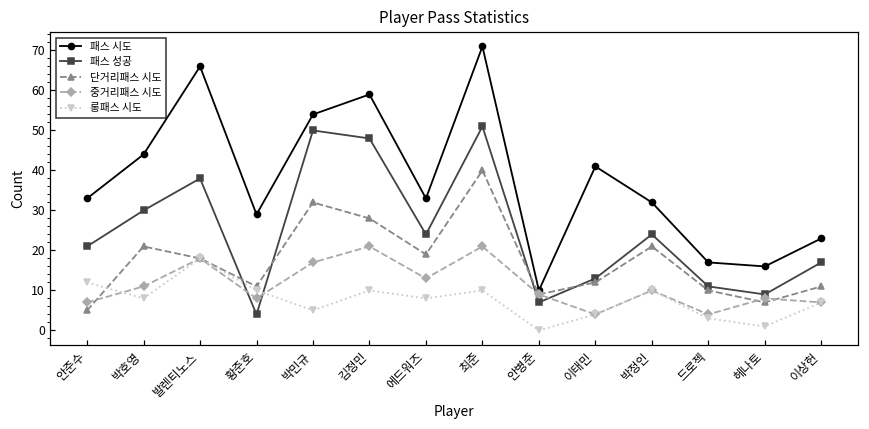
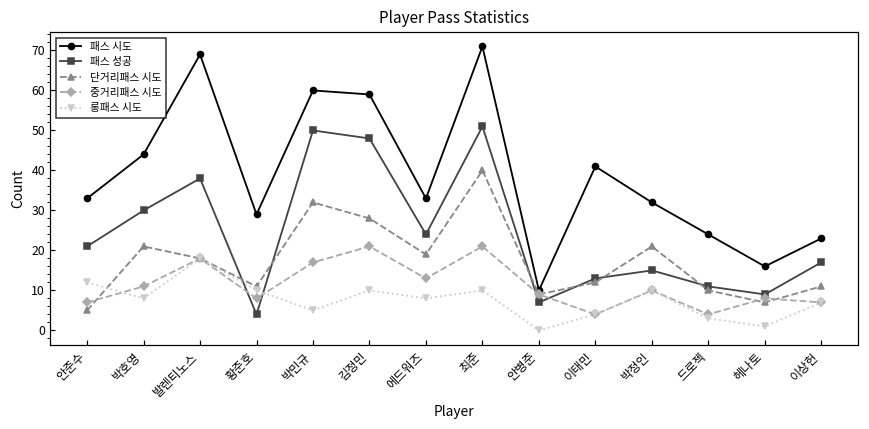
패스 시도, 발렌티노스: 66 -> 69
패스 시도, 박민규: 54 -> 60
패스 성공, 박정인: 24 -> 15
패스 시도, 드로젝: 17 -> 24
